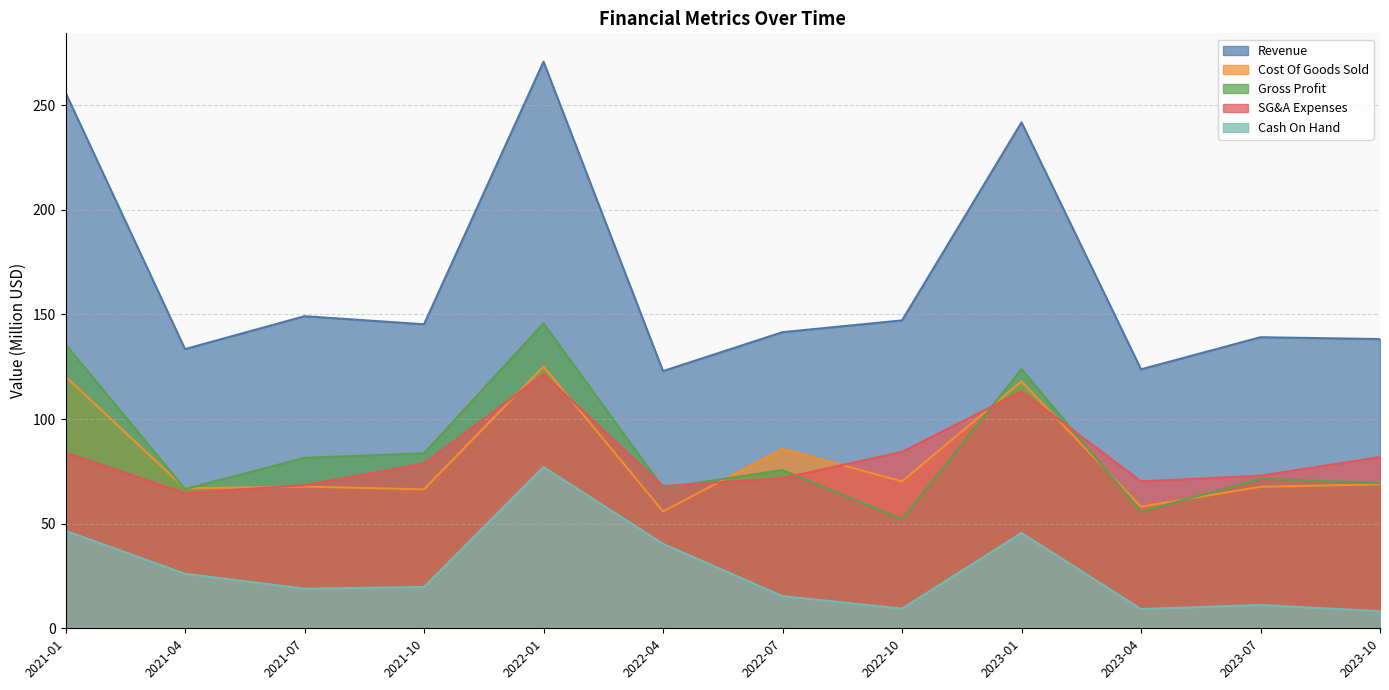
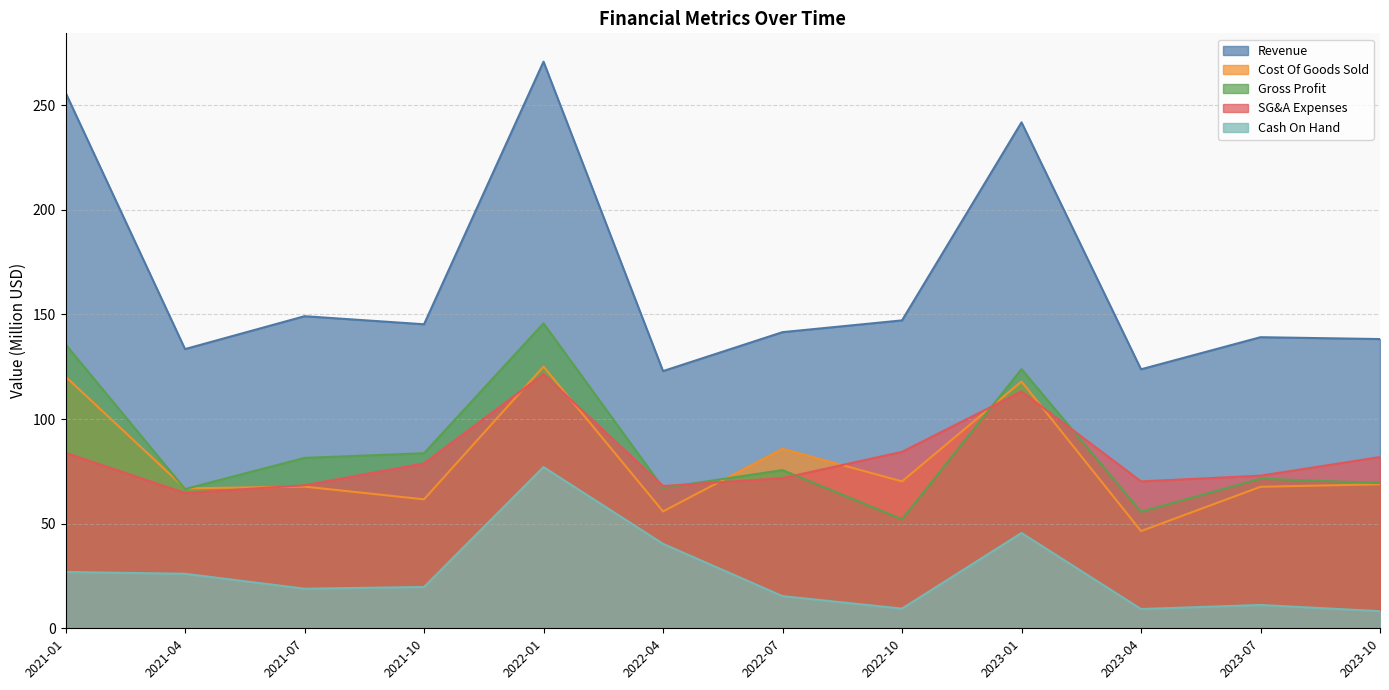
Cash On Hand, 2021-01: 47 -> 27
Cost Of Goods Sold, 2021-10: 66 -> 62
Cost Of Goods Sold, 2023-04: 58 -> 46
